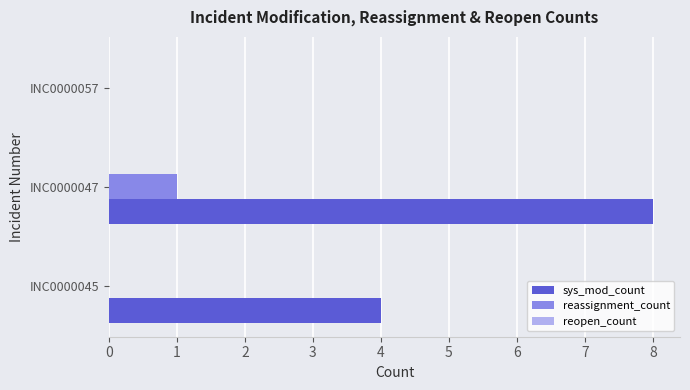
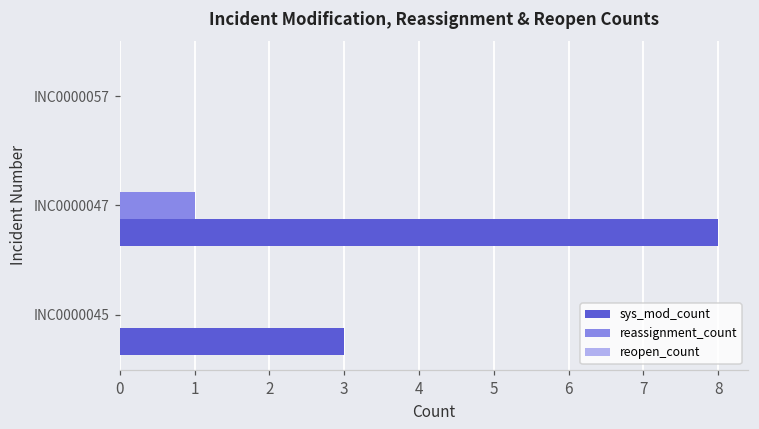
sys_mod_count, INC0000045: 4 -> 3
